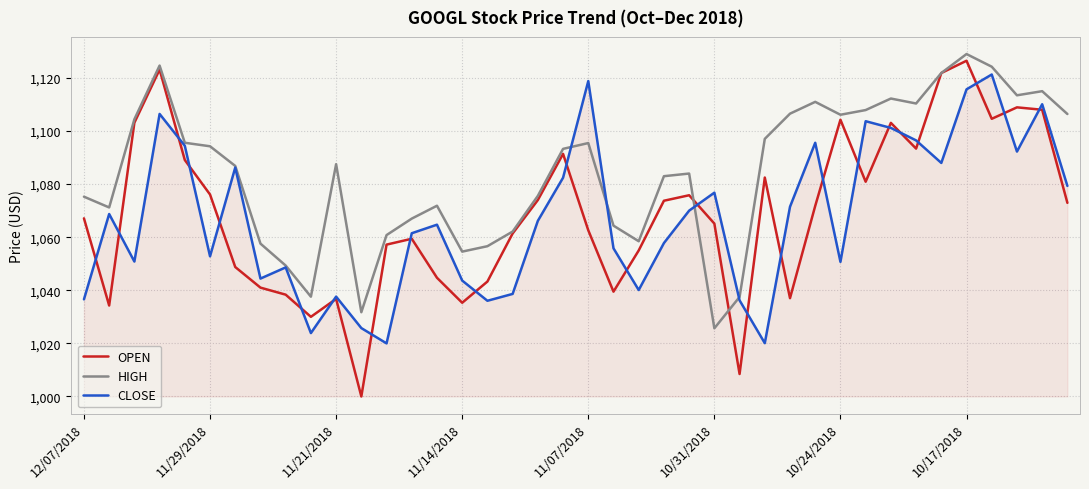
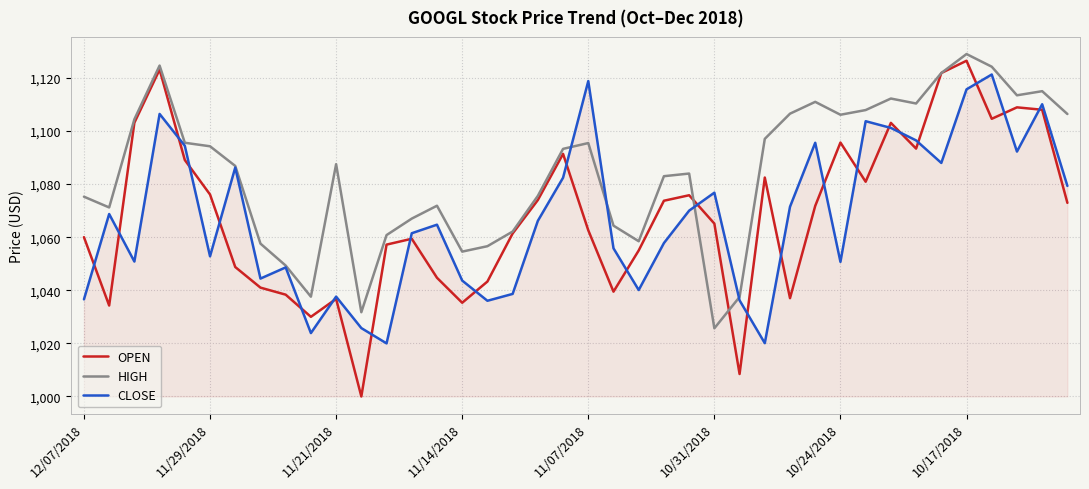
OPEN, 12/07/2018: 1,067 -> 1,060
OPEN, 10/24/2018: 1,104 -> 1,096
